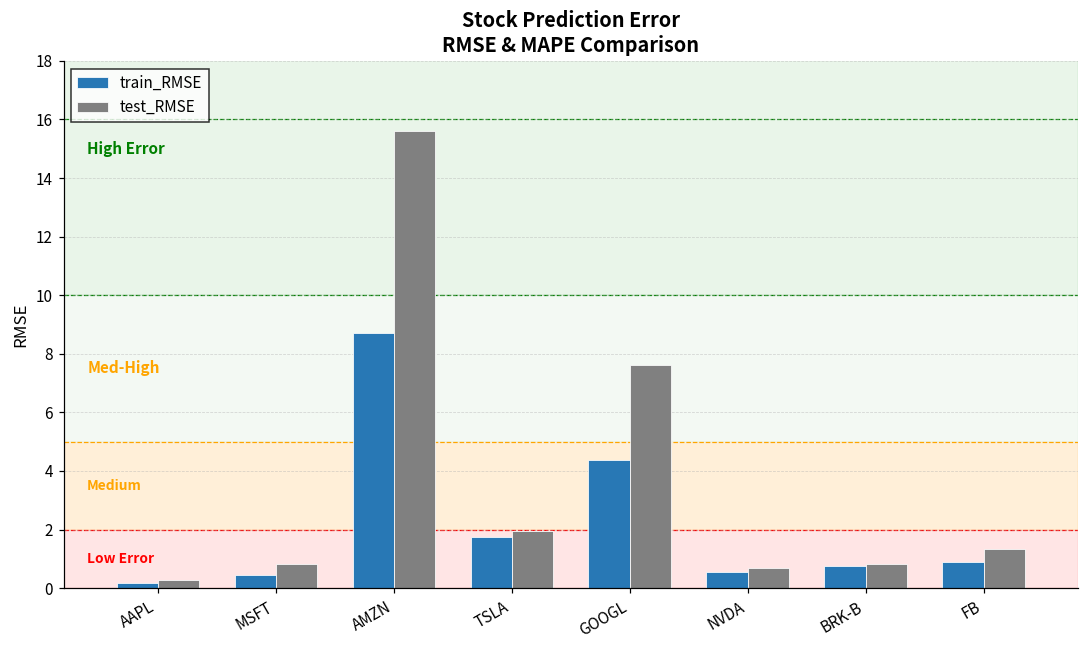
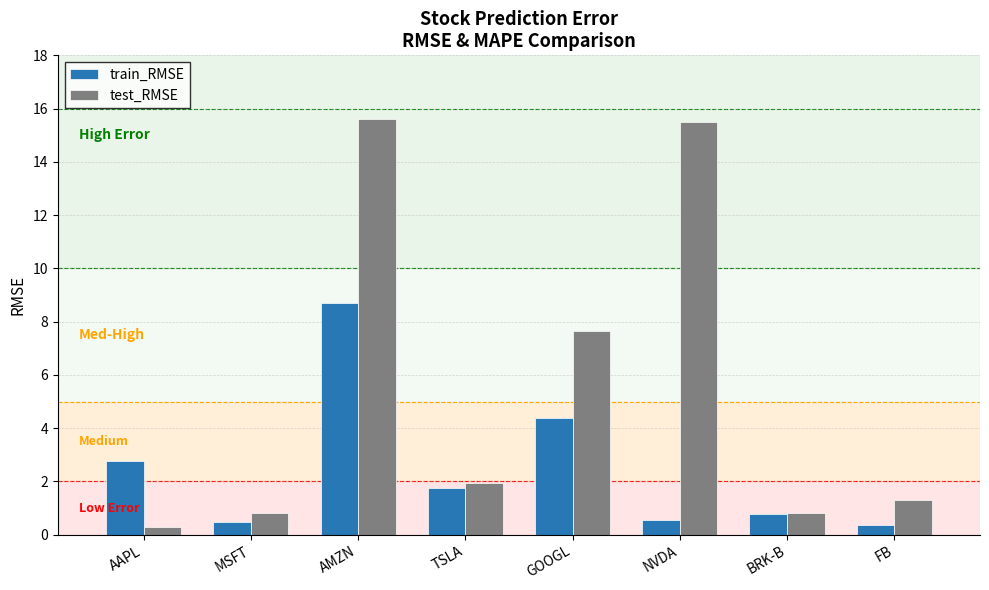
train_RMSE, AAPL: 0.2 -> 2.8
test_RMSE, NVDA: 0.7 -> 15.5
train_RMSE, FB: 0.9 -> 0.4
